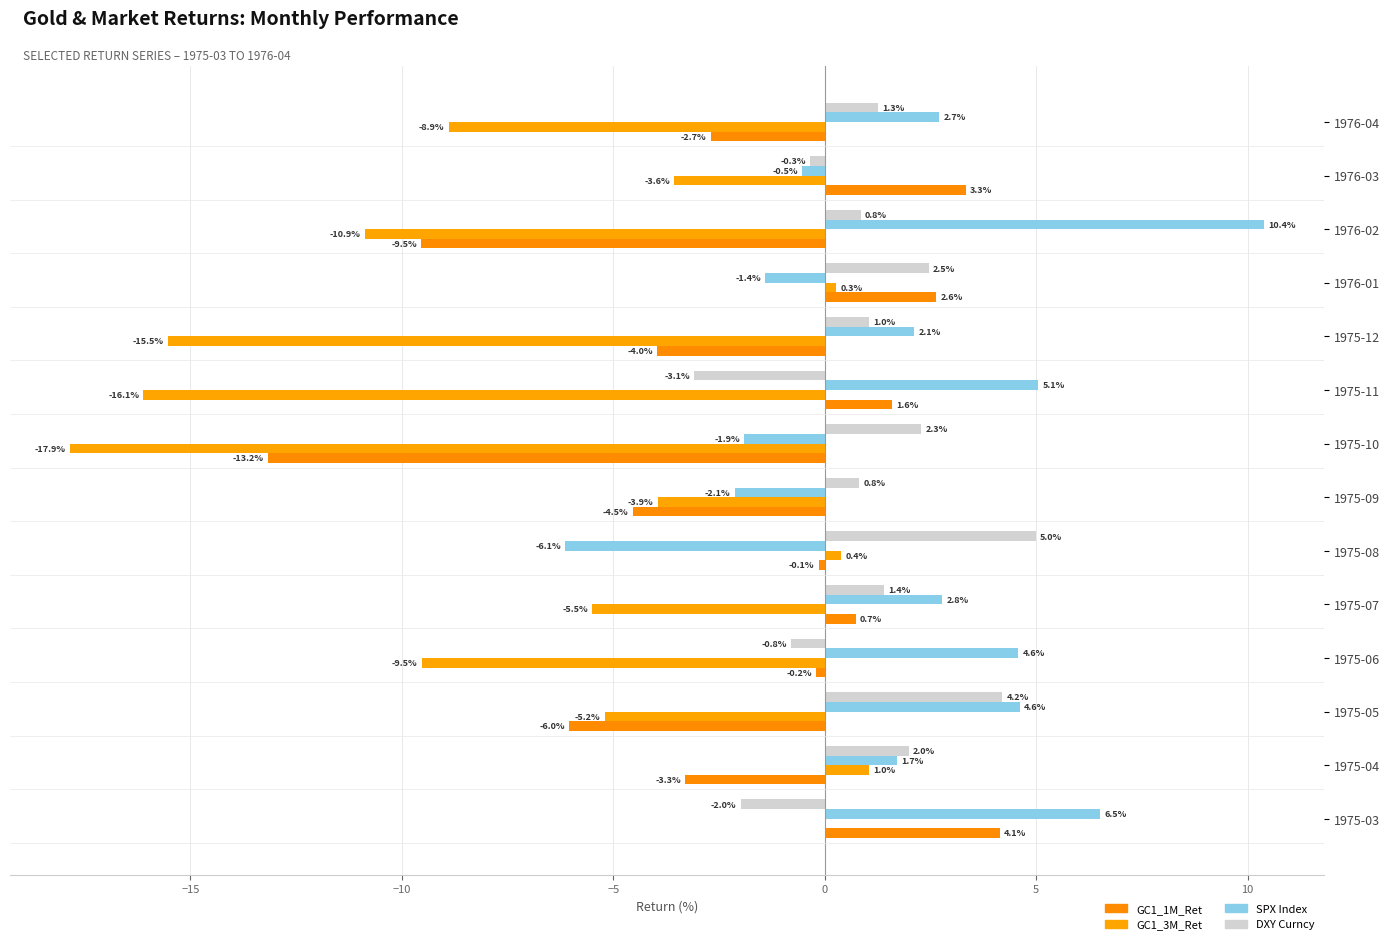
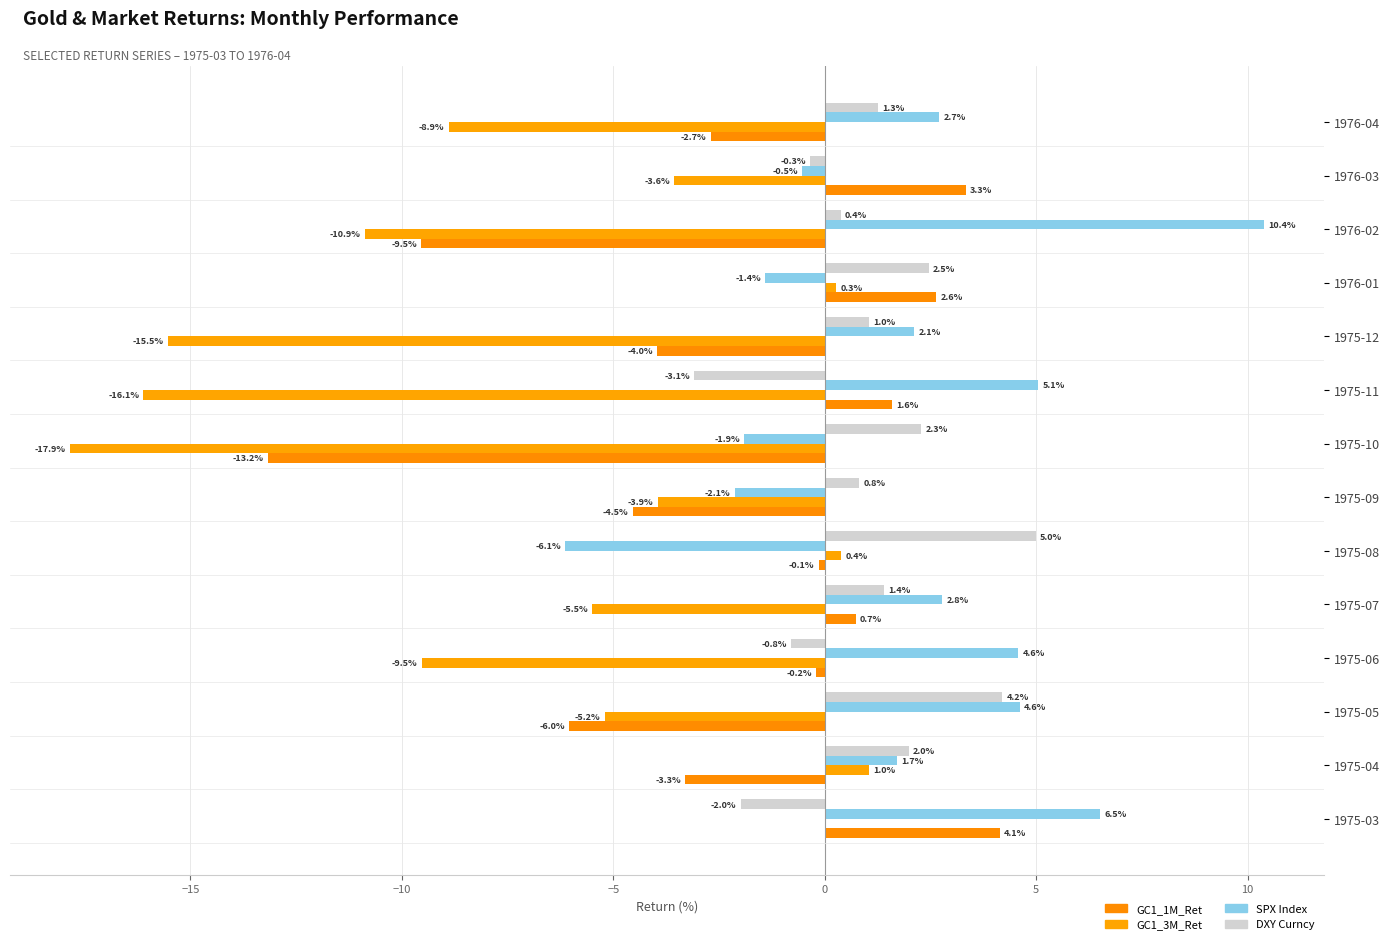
DXY Curncy, 1976-02: 0.8% -> 0.4%
